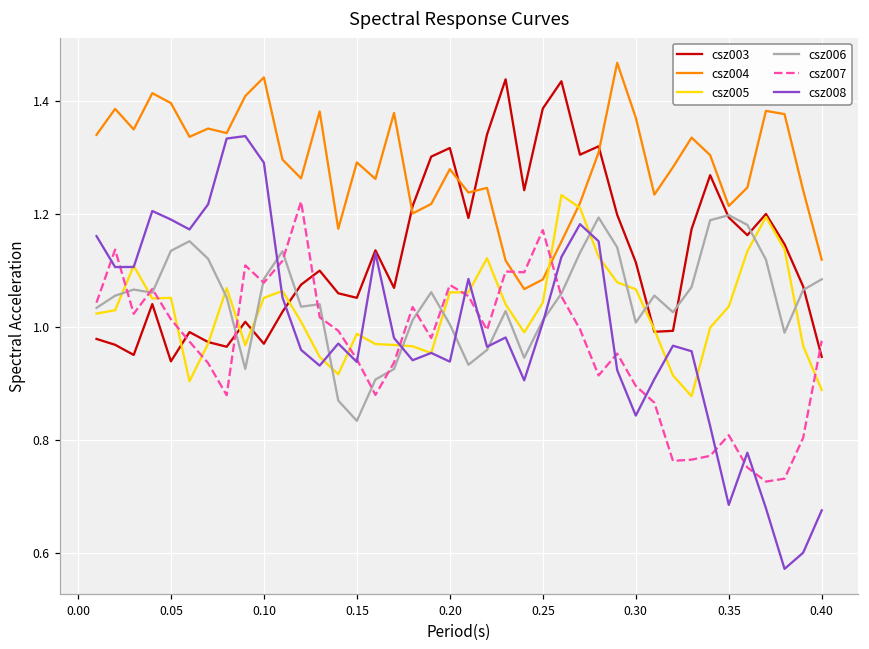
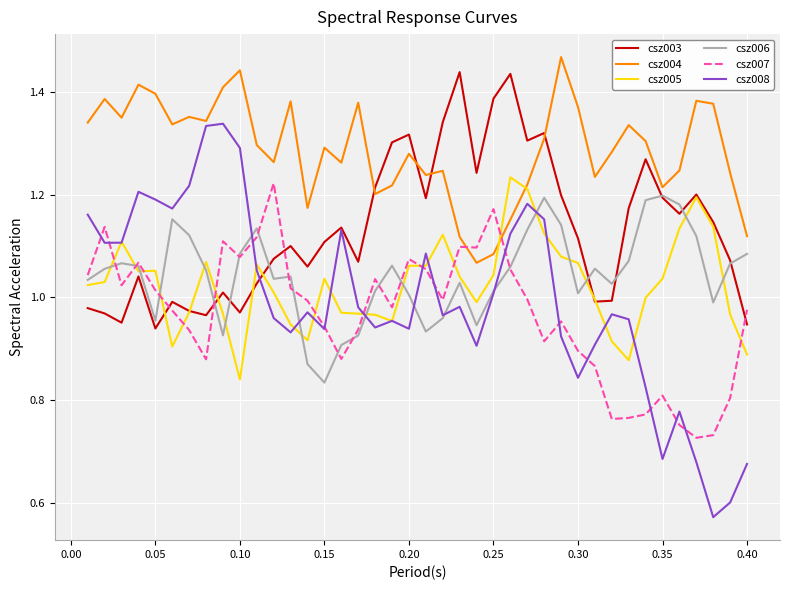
csz006, 0.05: 1.13 -> 0.95
csz005, 0.10: 1.05 -> 0.84
csz003, 0.15: 1.05 -> 1.11
csz005, 0.15: 0.99 -> 1.04
